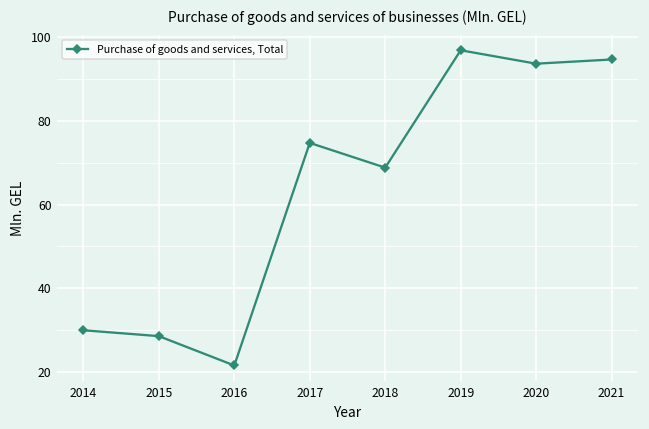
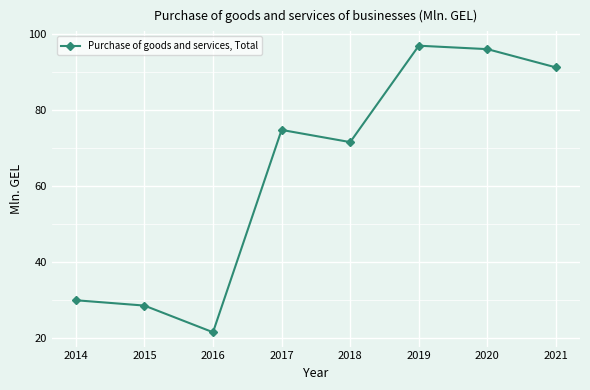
2018: 69 -> 72
2020: 94 -> 96
2021: 95 -> 91
